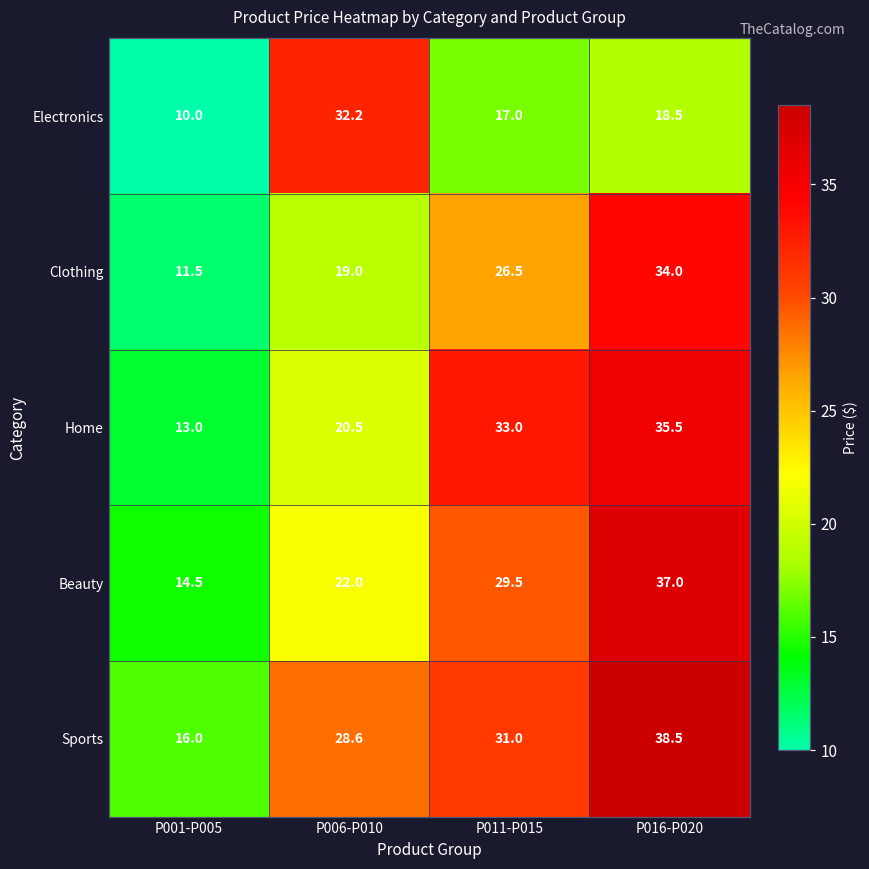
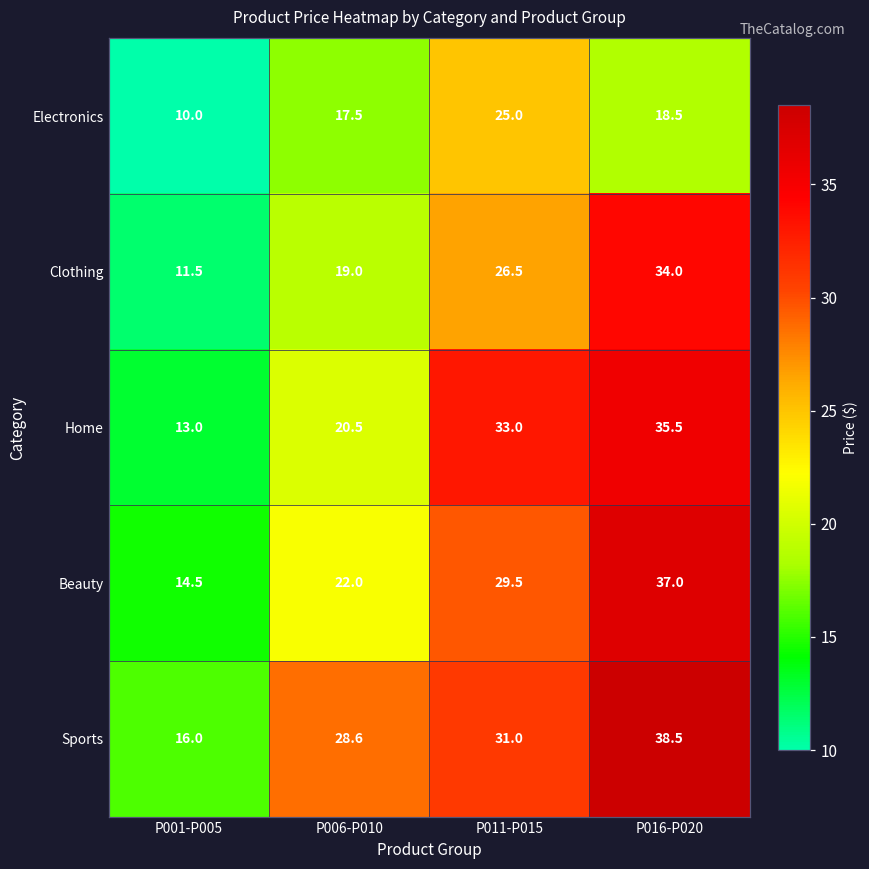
Electronics, P006-P010: 32.2 -> 17.5
Electronics, P011-P015: 17.0 -> 25.0
